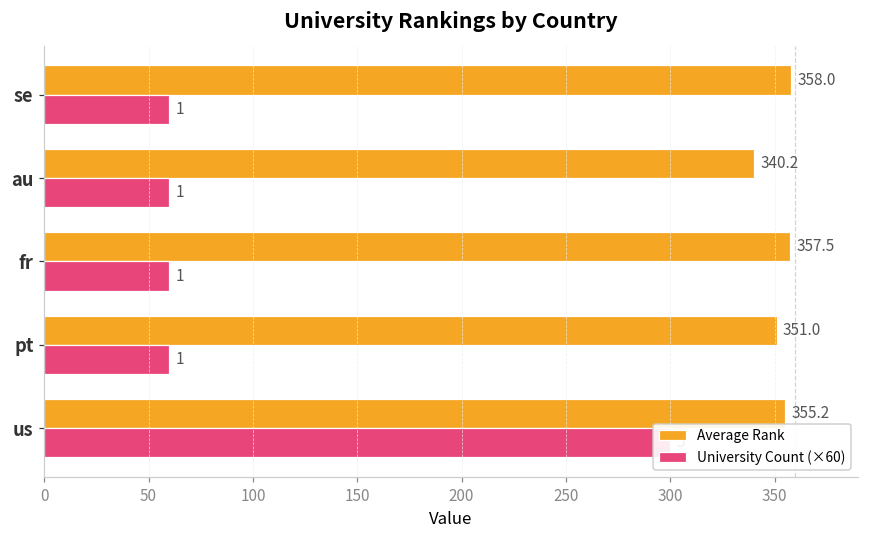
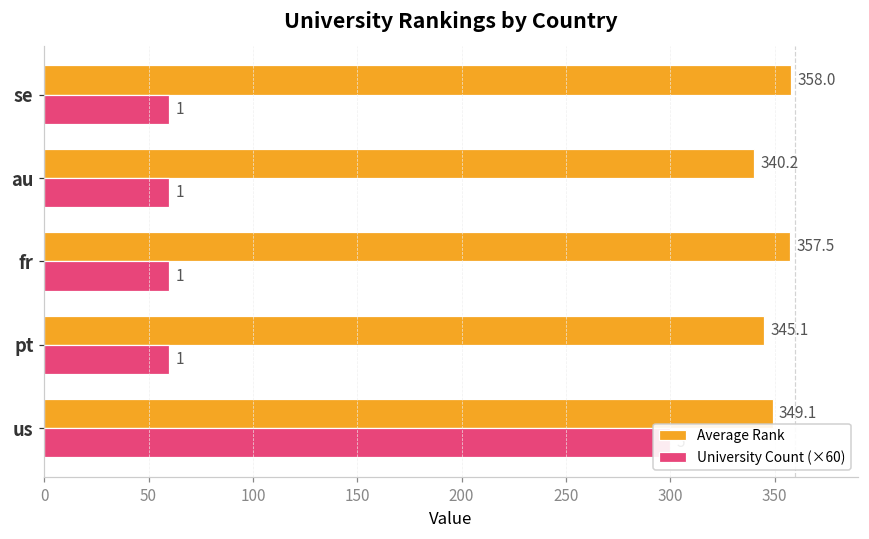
Average Rank, pt: 351.0 -> 345.1
Average Rank, us: 355.2 -> 349.1
